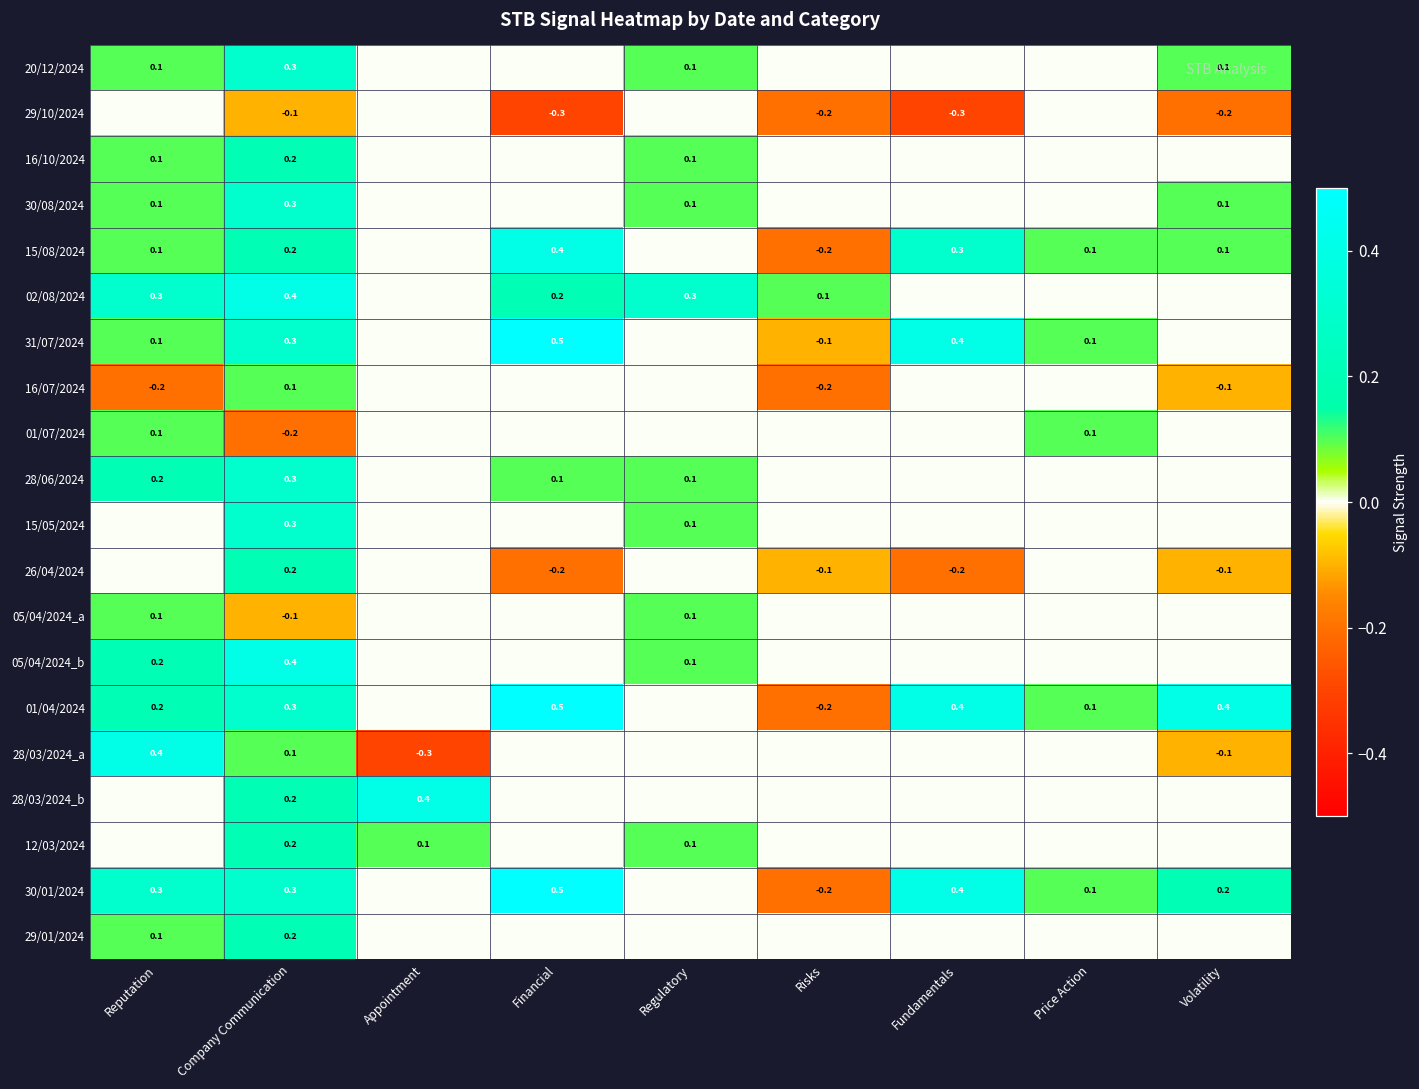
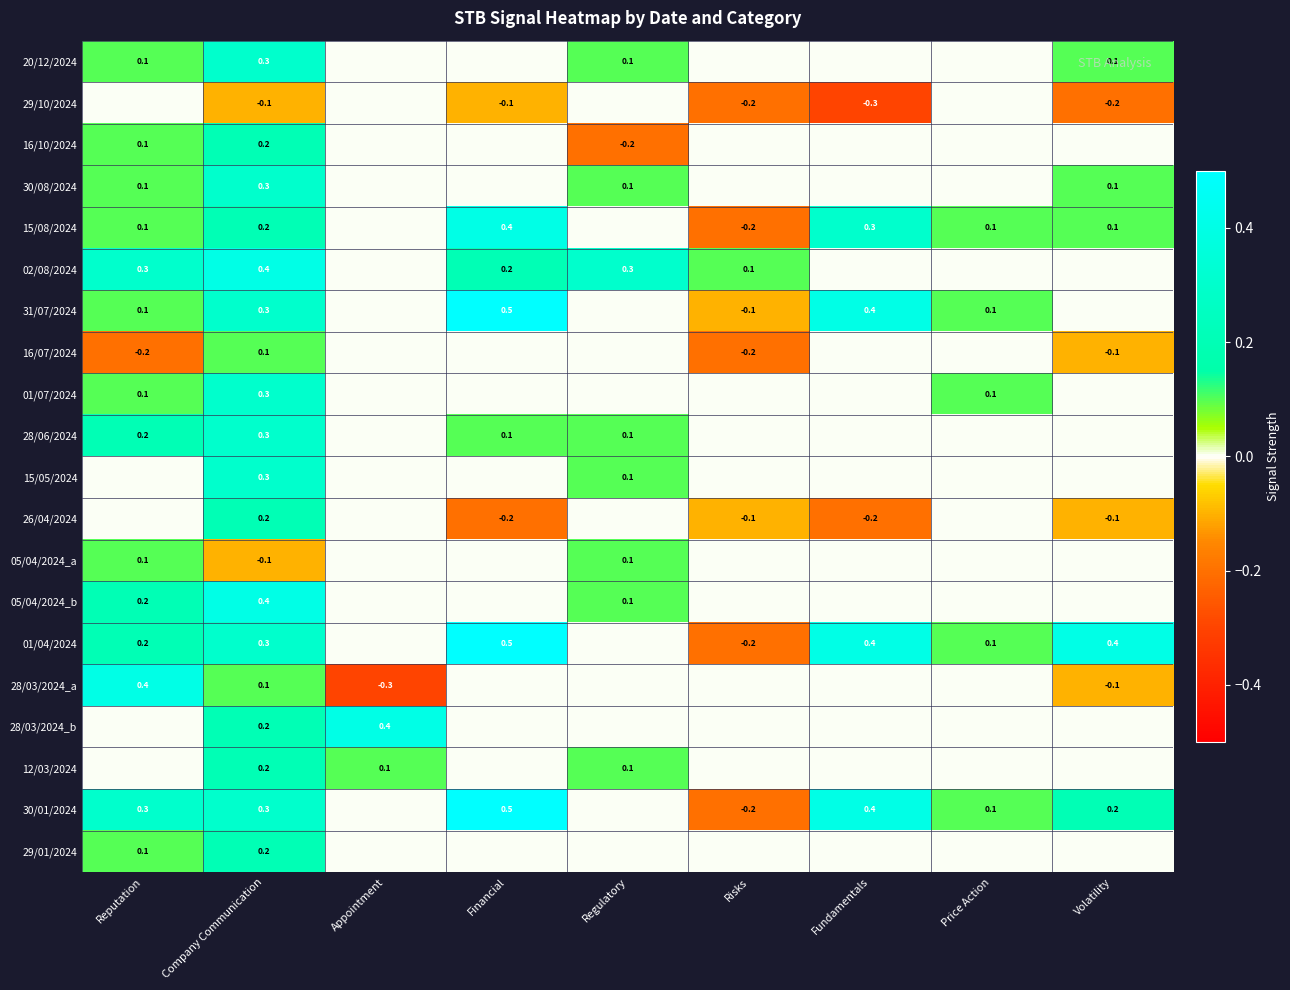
29/10/2024, Financial: -0.3 -> -0.1
16/10/2024, Regulatory: 0.1 -> -0.2
01/07/2024, Company Communication: -0.2 -> 0.3
